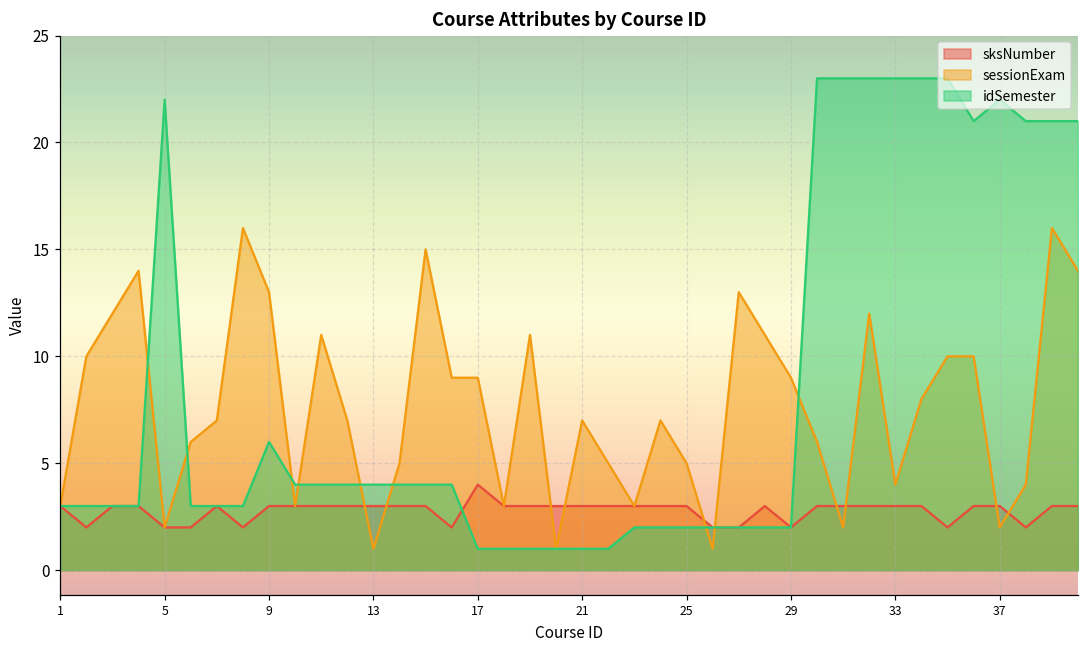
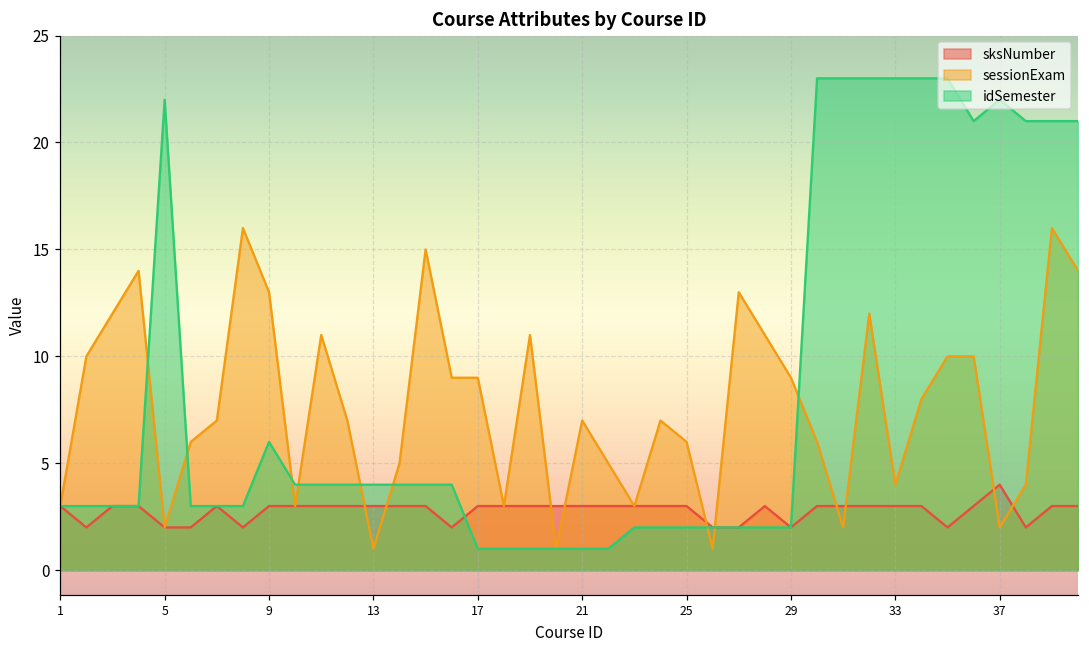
sksNumber, 17: 4 -> 3
sessionExam, 25: 5 -> 6
sksNumber, 37: 3 -> 4
